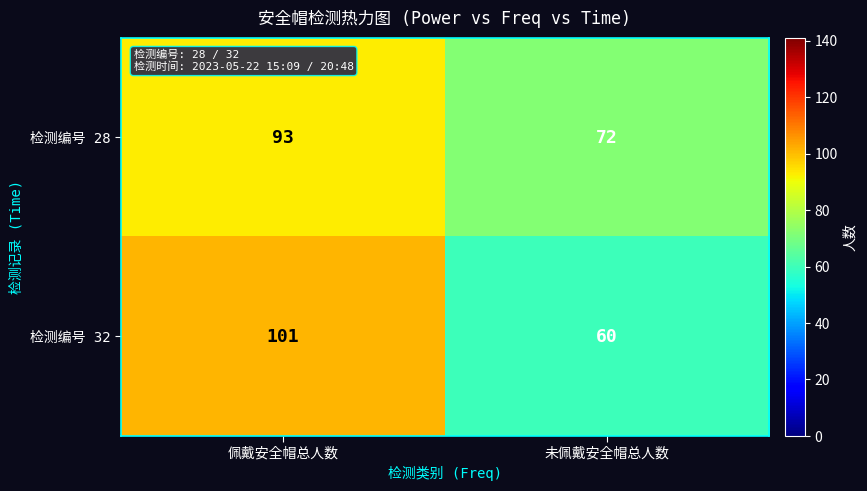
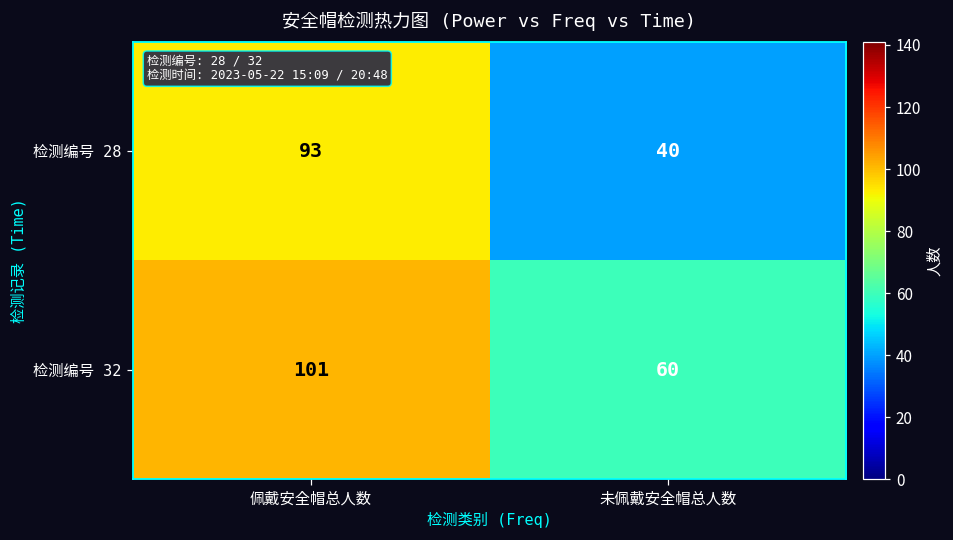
检测编号 28, 未佩戴安全帽总人数: 72 -> 40
